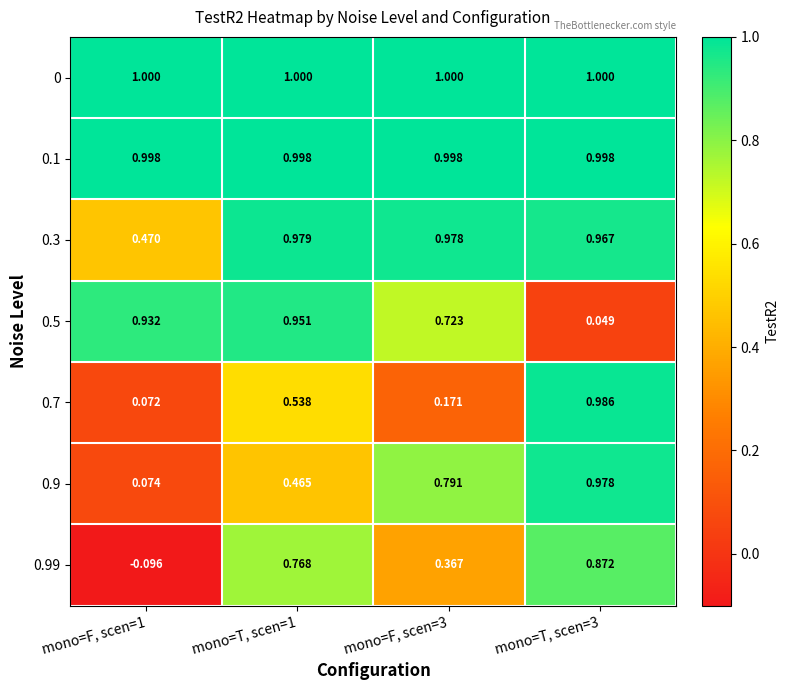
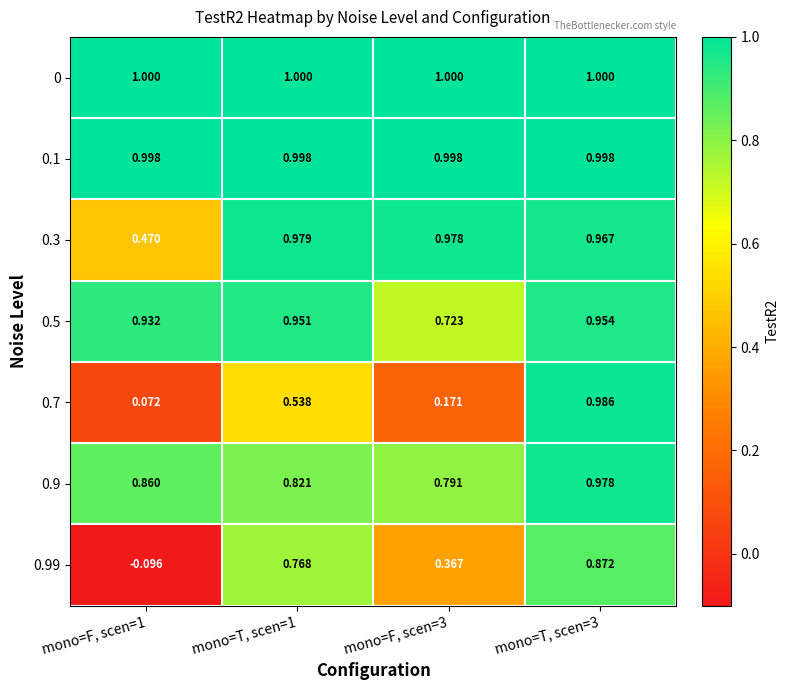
0.5, mono=T, scen=3: 0.049 -> 0.954
0.9, mono=F, scen=1: 0.074 -> 0.860
0.9, mono=T, scen=1: 0.465 -> 0.821
